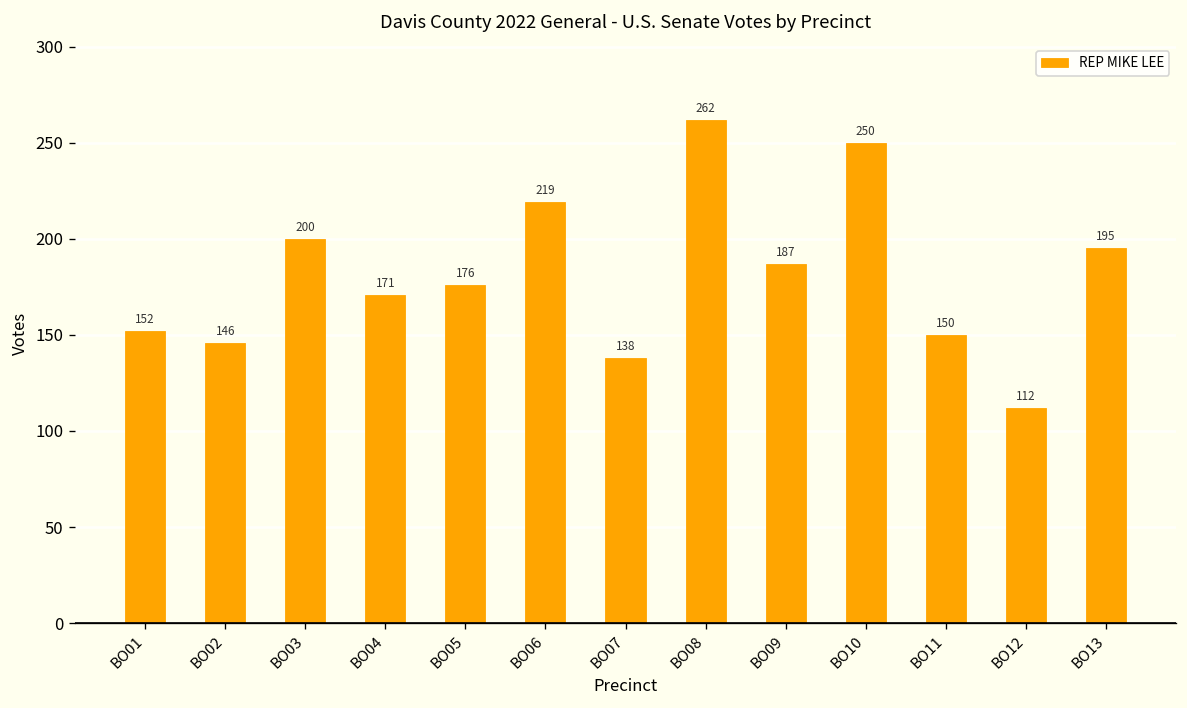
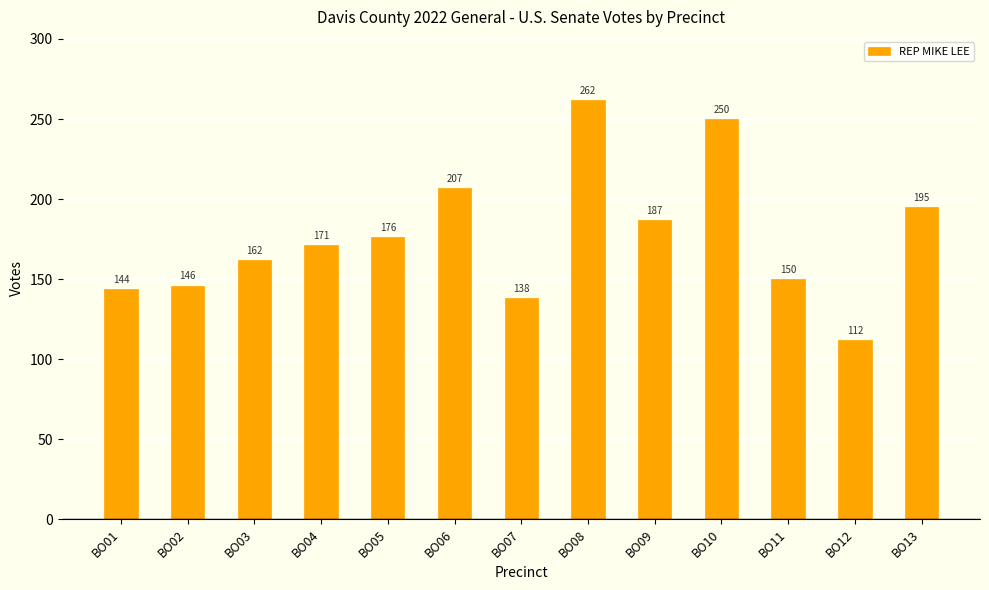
BO01: 152 -> 144
BO03: 200 -> 162
BO06: 219 -> 207
